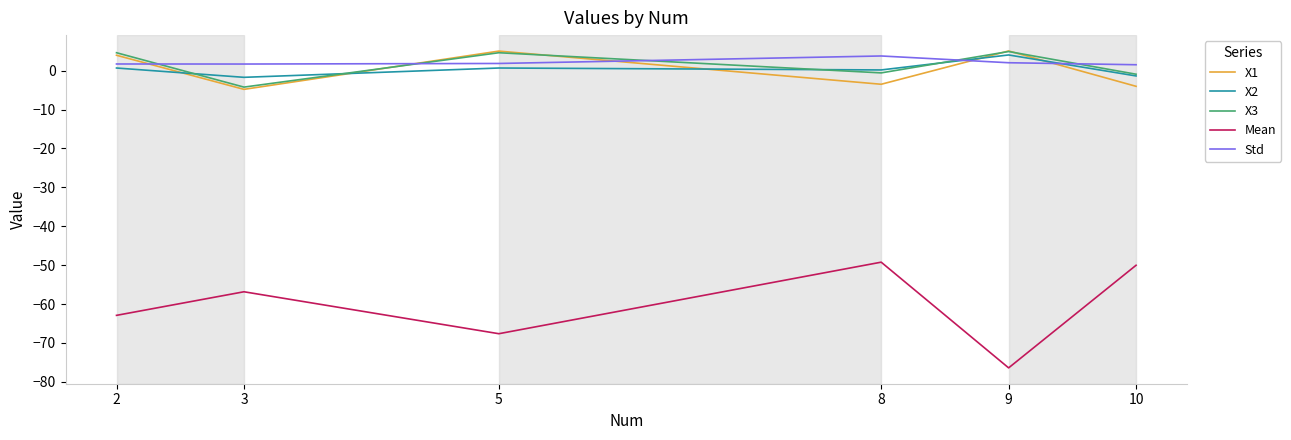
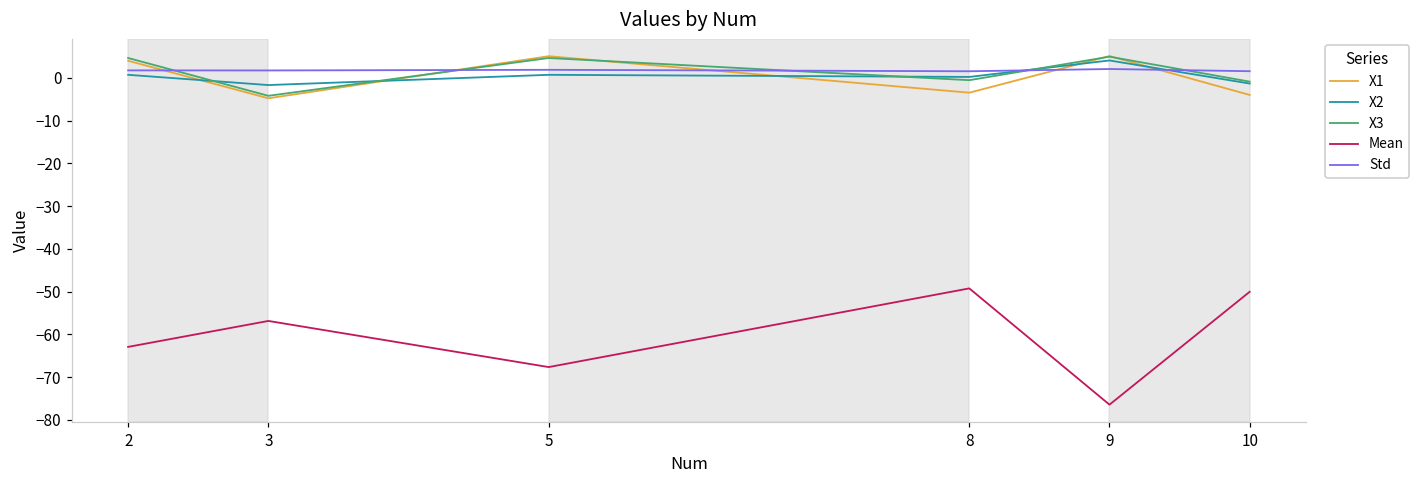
Std, 8: 4 -> 2
